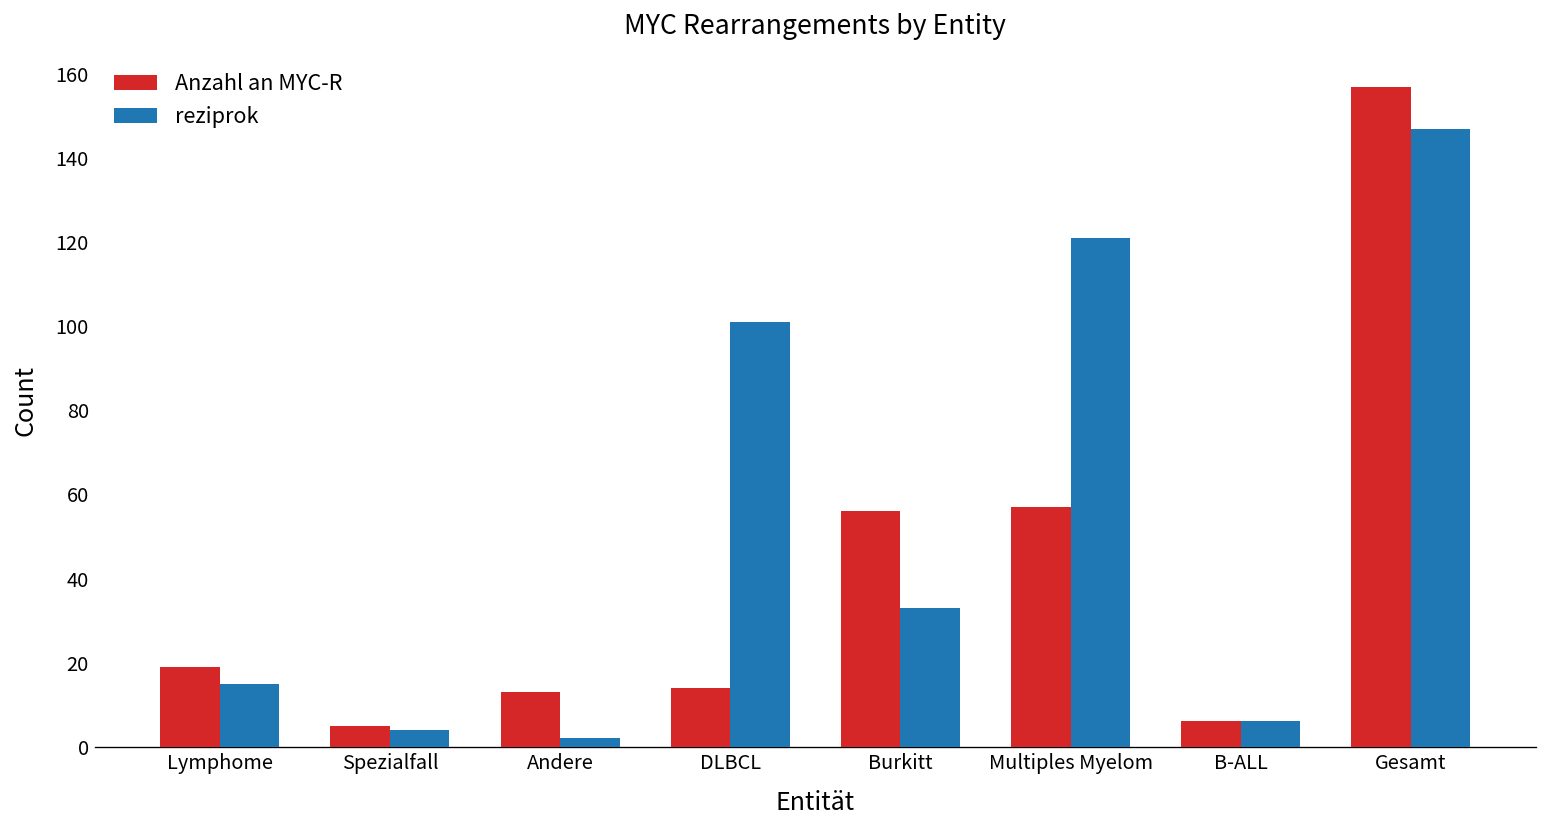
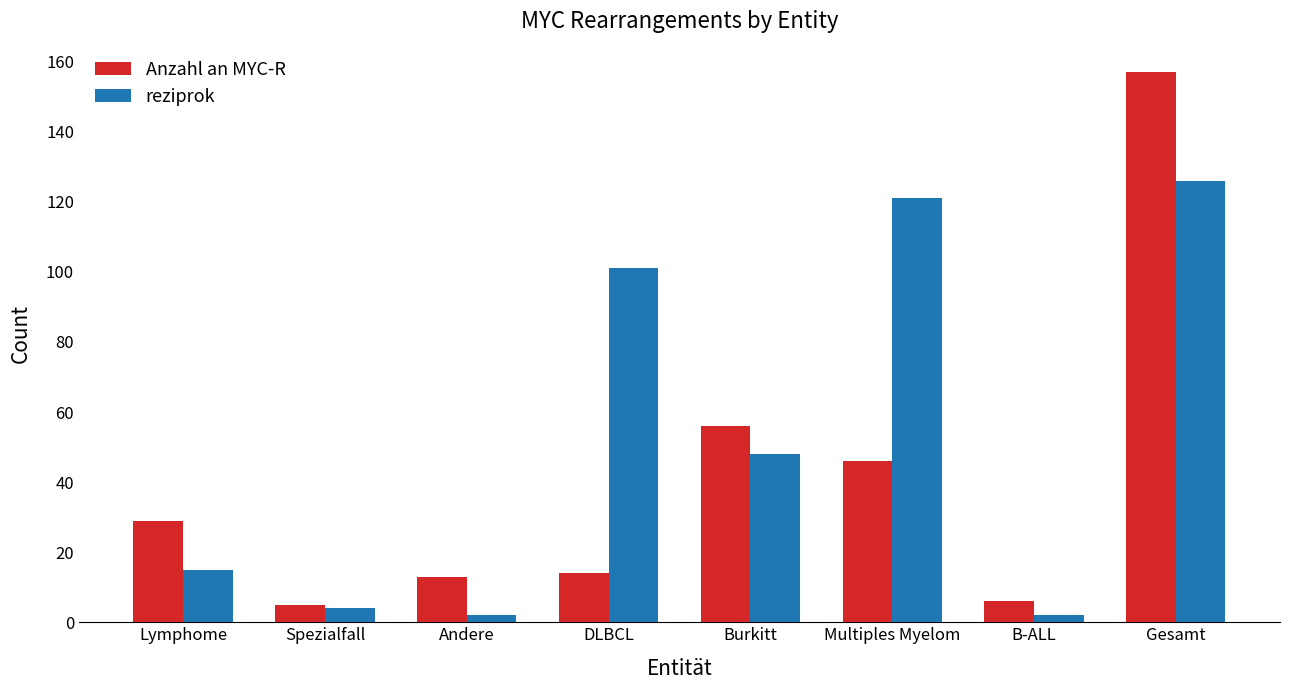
Anzahl an MYC-R, Lymphome: 19 -> 29
reziprok, Burkitt: 33 -> 48
Anzahl an MYC-R, Multiples Myelom: 57 -> 46
reziprok, B-ALL: 6 -> 2
reziprok, Gesamt: 147 -> 126
